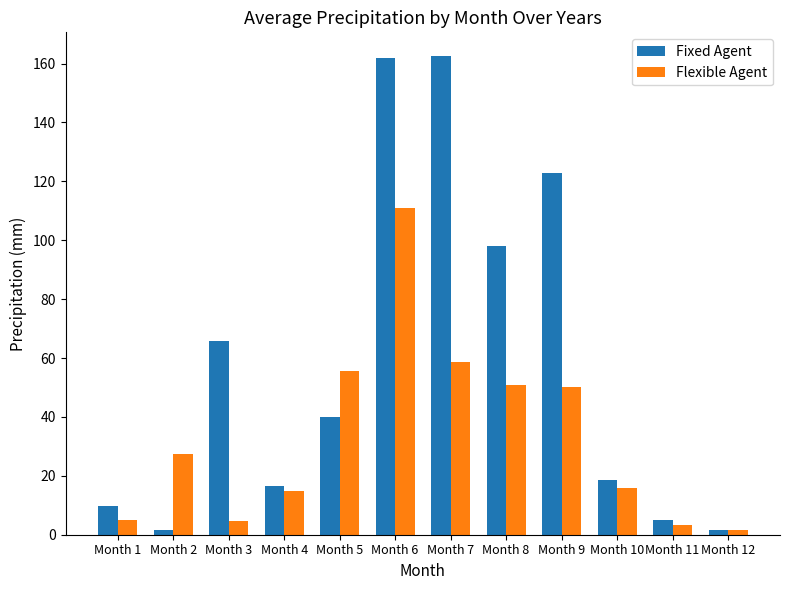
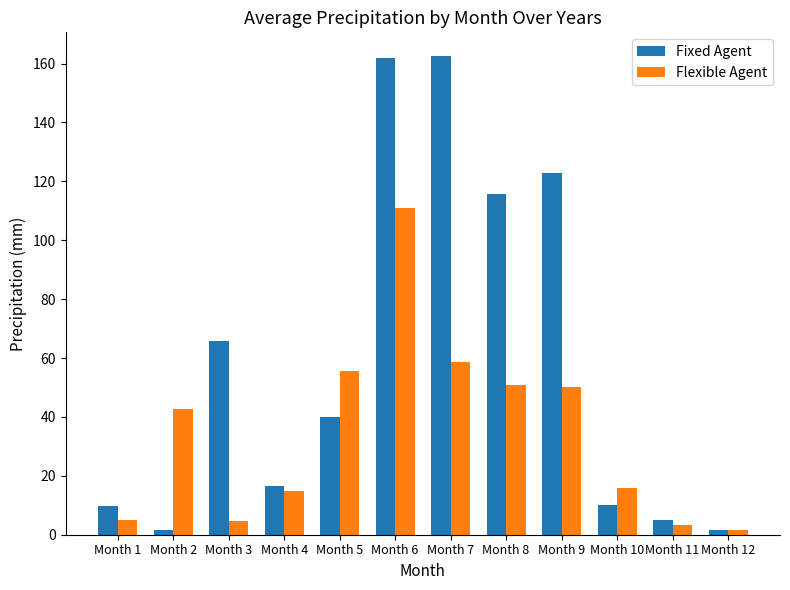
Flexible Agent, Month 2: 27 -> 43
Fixed Agent, Month 8: 98 -> 116
Fixed Agent, Month 10: 19 -> 10
